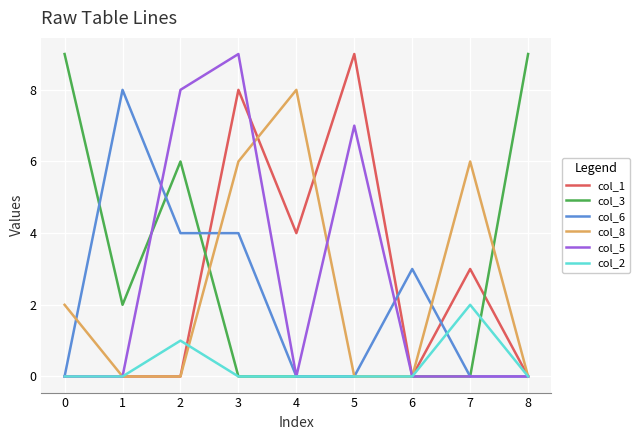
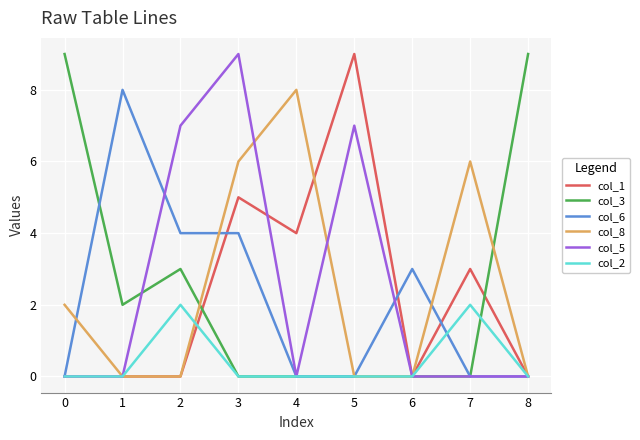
col_3, 2: 6 -> 3
col_5, 2: 8 -> 7
col_2, 2: 1 -> 2
col_1, 3: 8 -> 5
